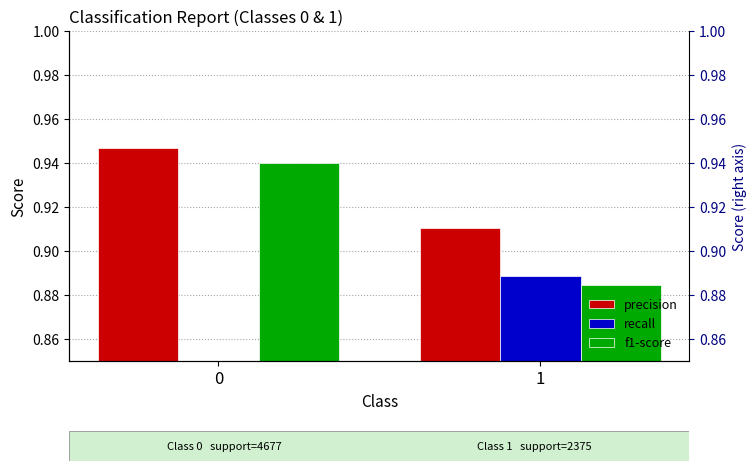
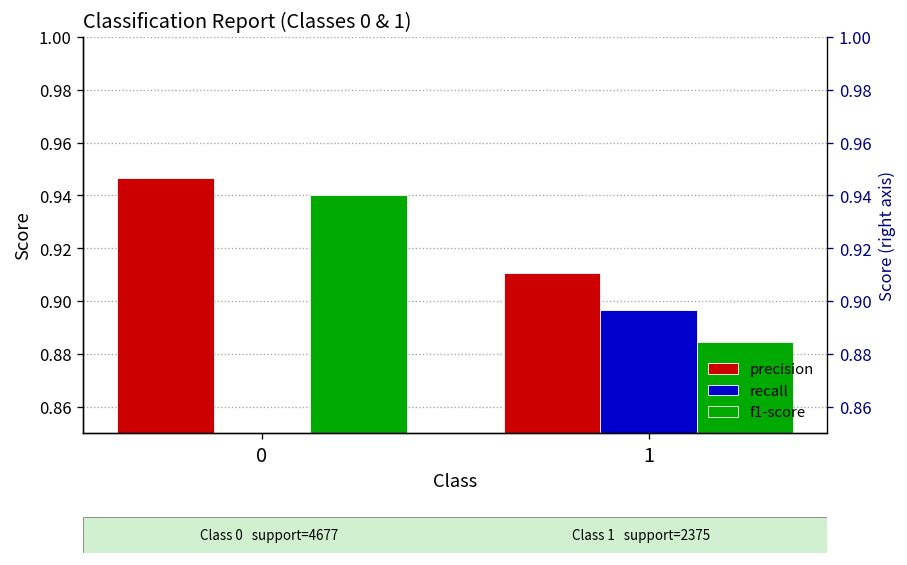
recall, 1: 0.889 -> 0.896
